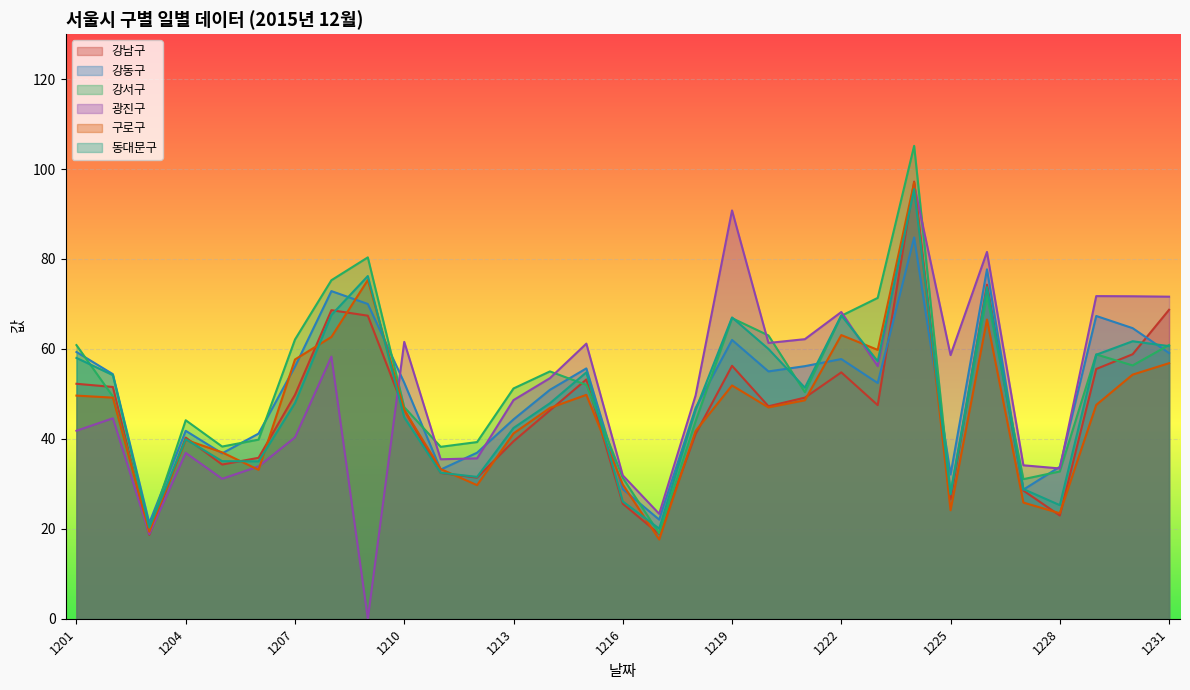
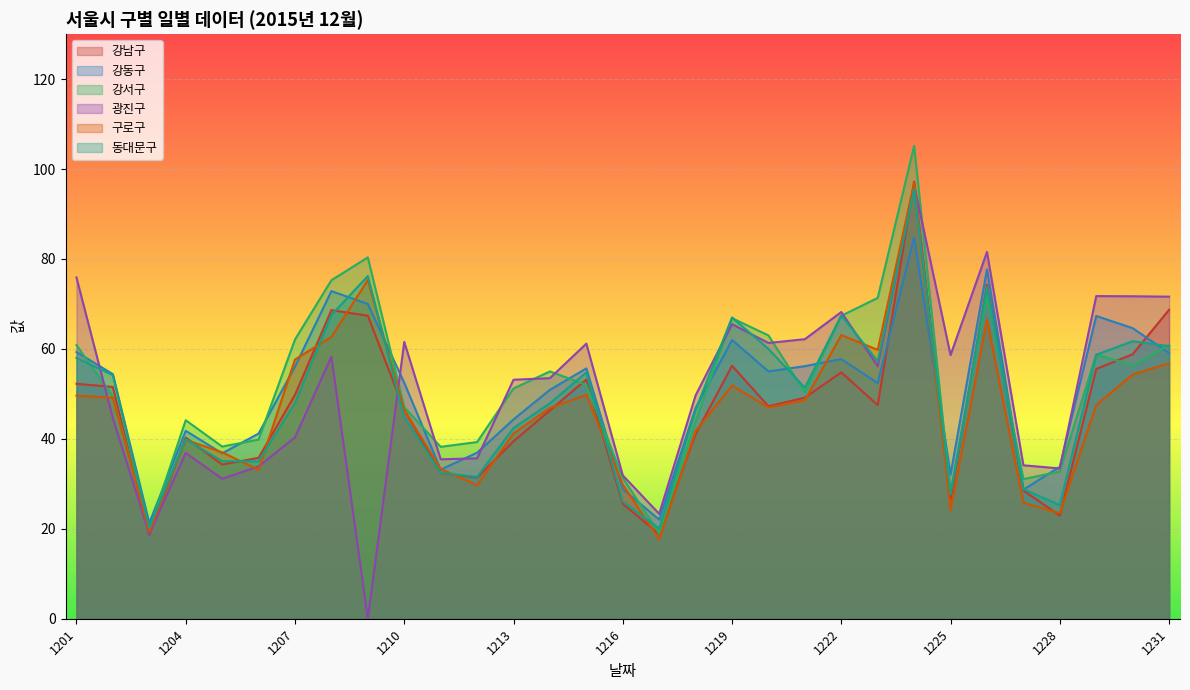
광진구, 1201: 42 -> 76
광진구, 1213: 49 -> 53
광진구, 1219: 91 -> 66
